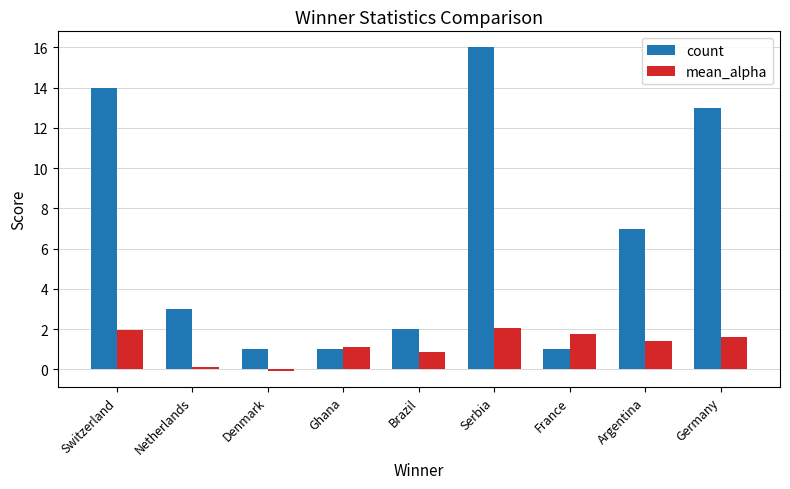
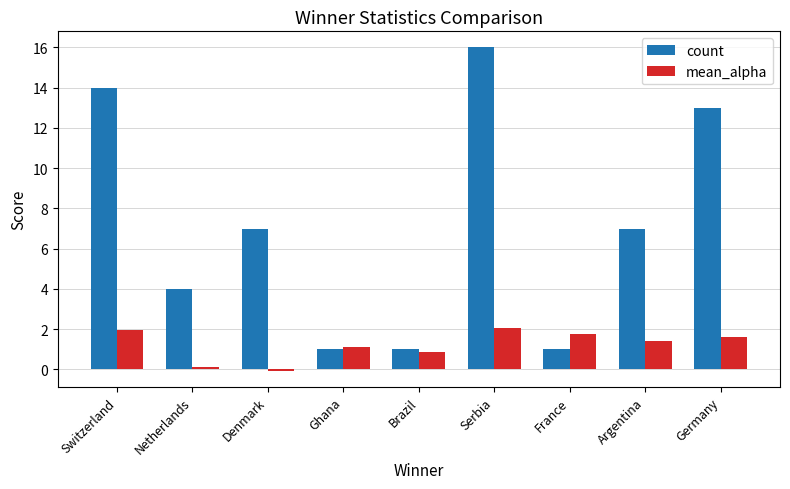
count, Netherlands: 3 -> 4
count, Denmark: 1 -> 7
count, Brazil: 2 -> 1
